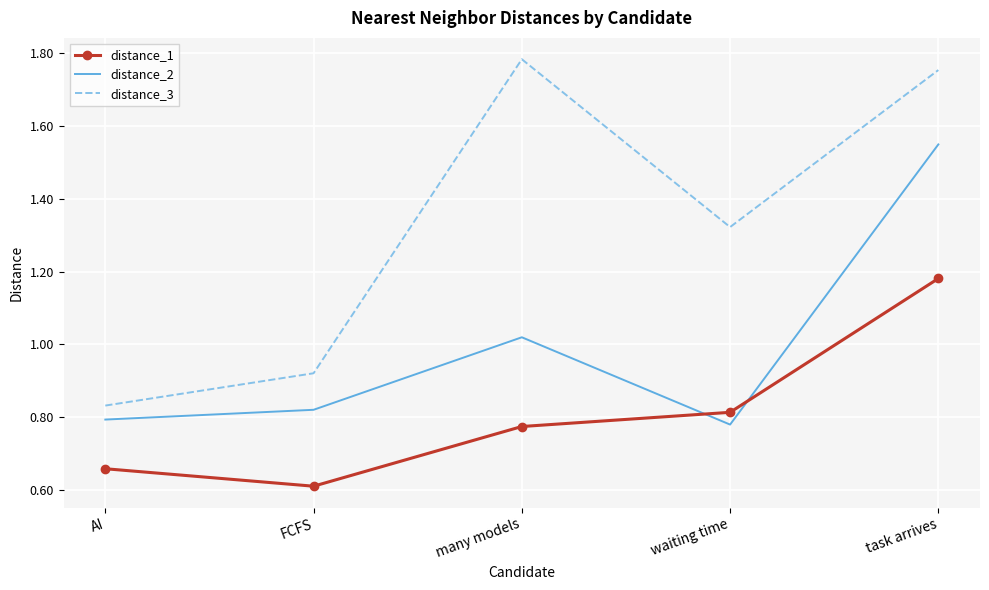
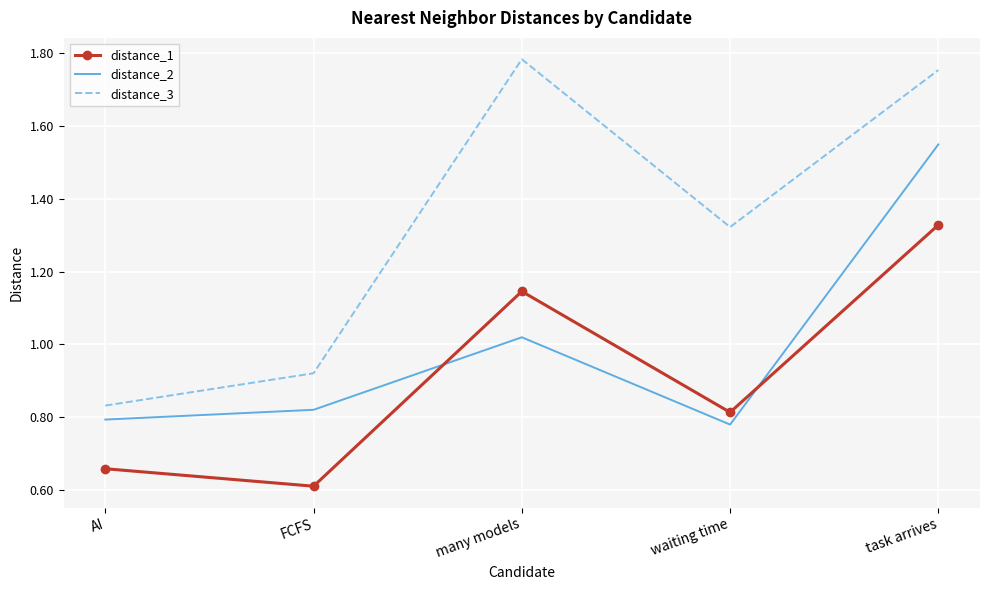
distance_1, many models: 0.77 -> 1.15
distance_1, task arrives: 1.18 -> 1.33
